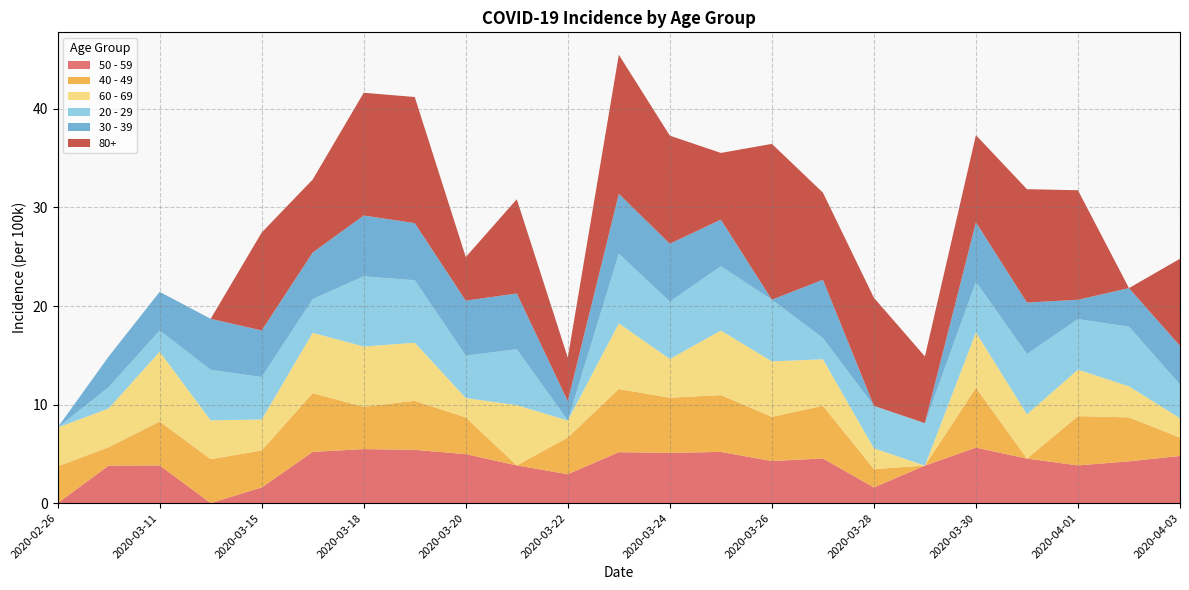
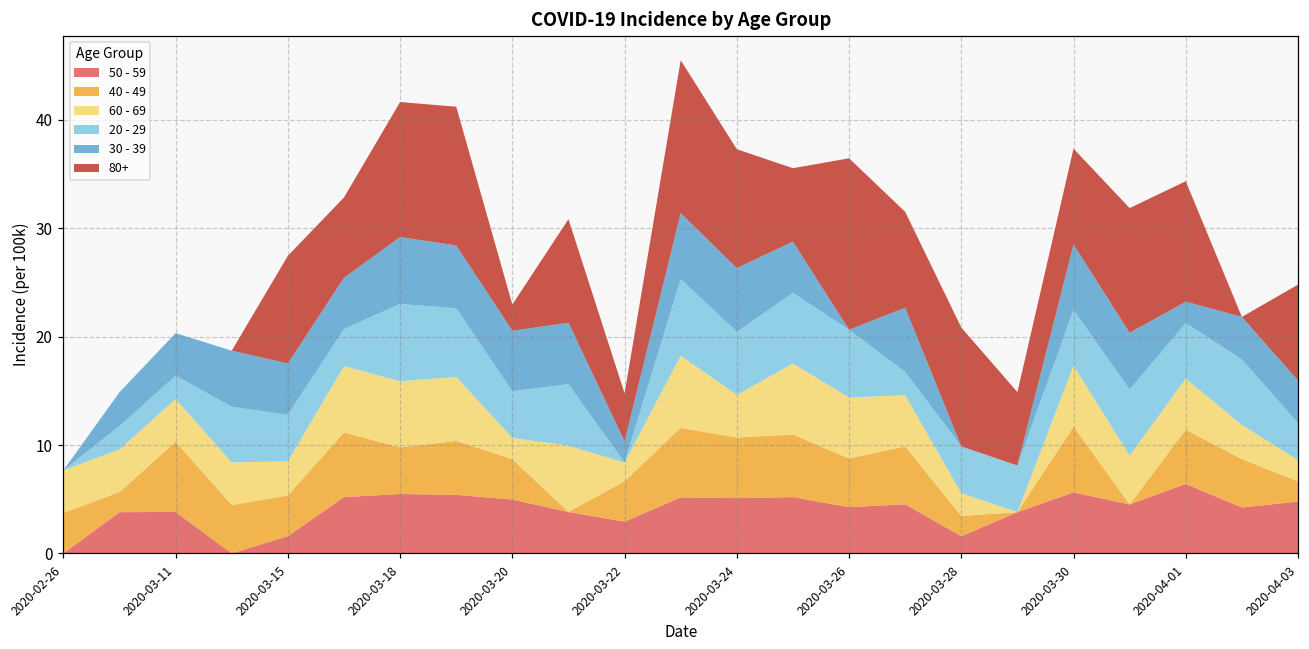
40 - 49, 2020-03-11: 4 -> 6
60 - 69, 2020-03-11: 7 -> 4
80+, 2020-03-20: 4 -> 2
50 - 59, 2020-04-01: 4 -> 6
